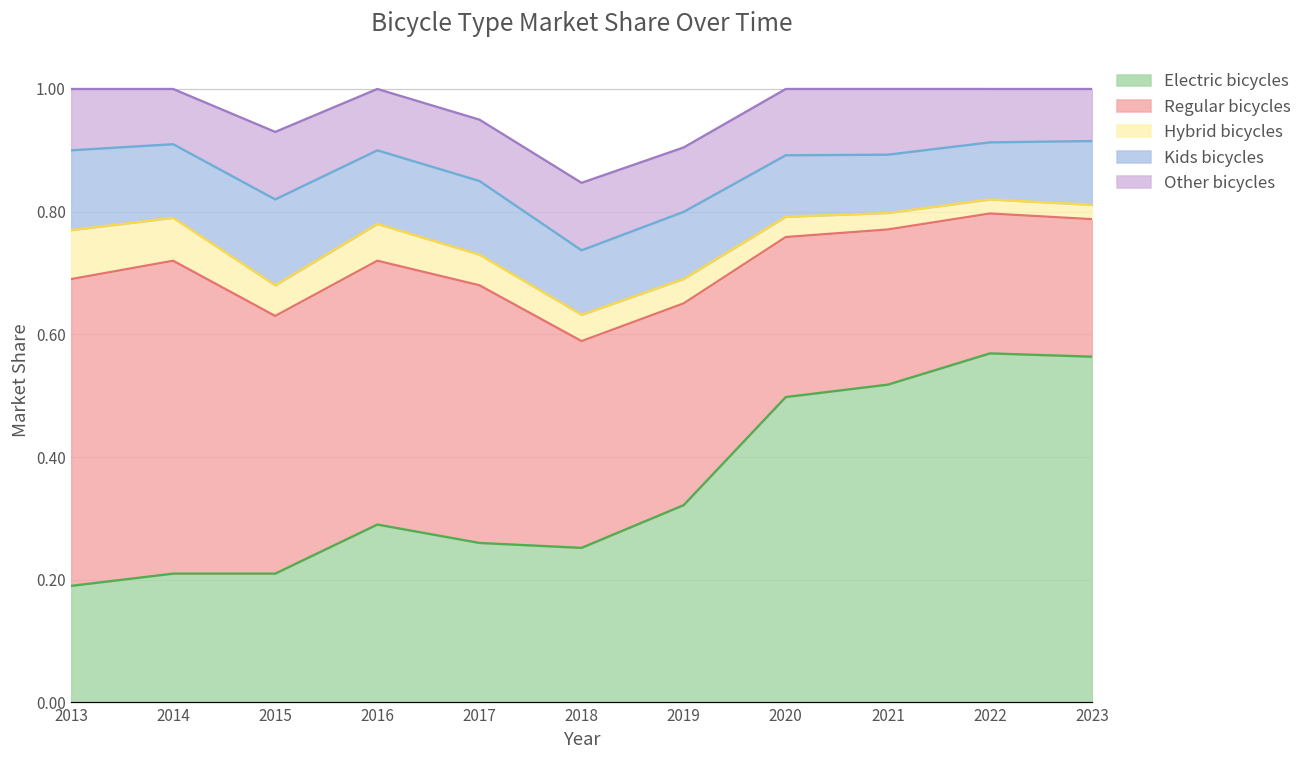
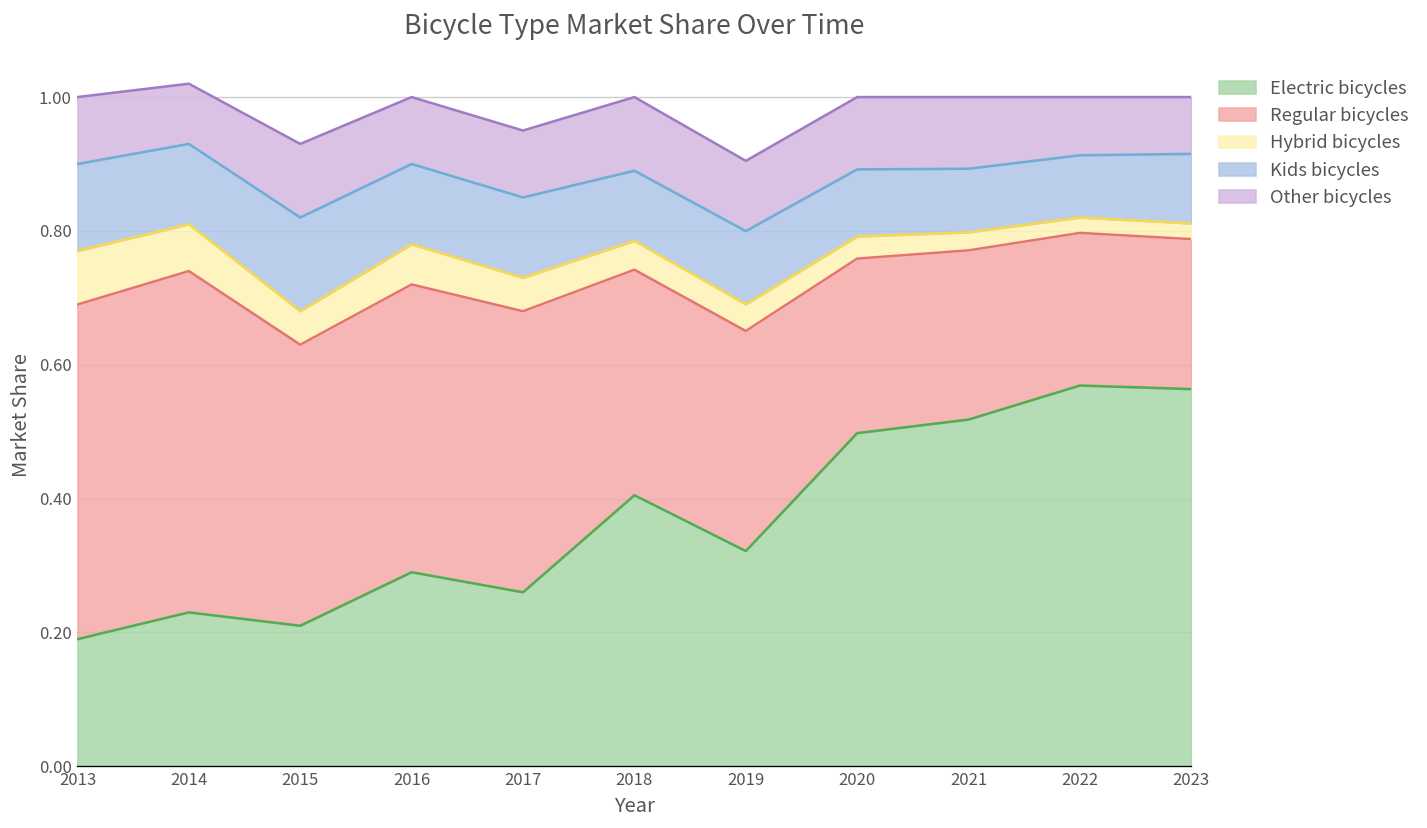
Electric bicycles, 2014: 0.21 -> 0.23
Electric bicycles, 2018: 0.25 -> 0.41
